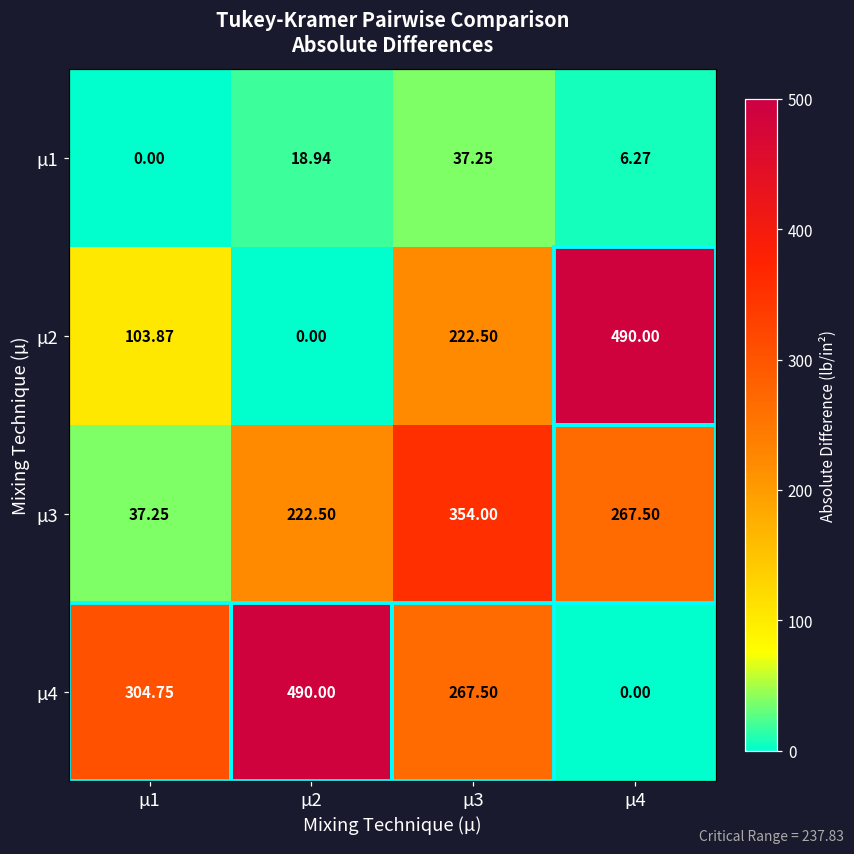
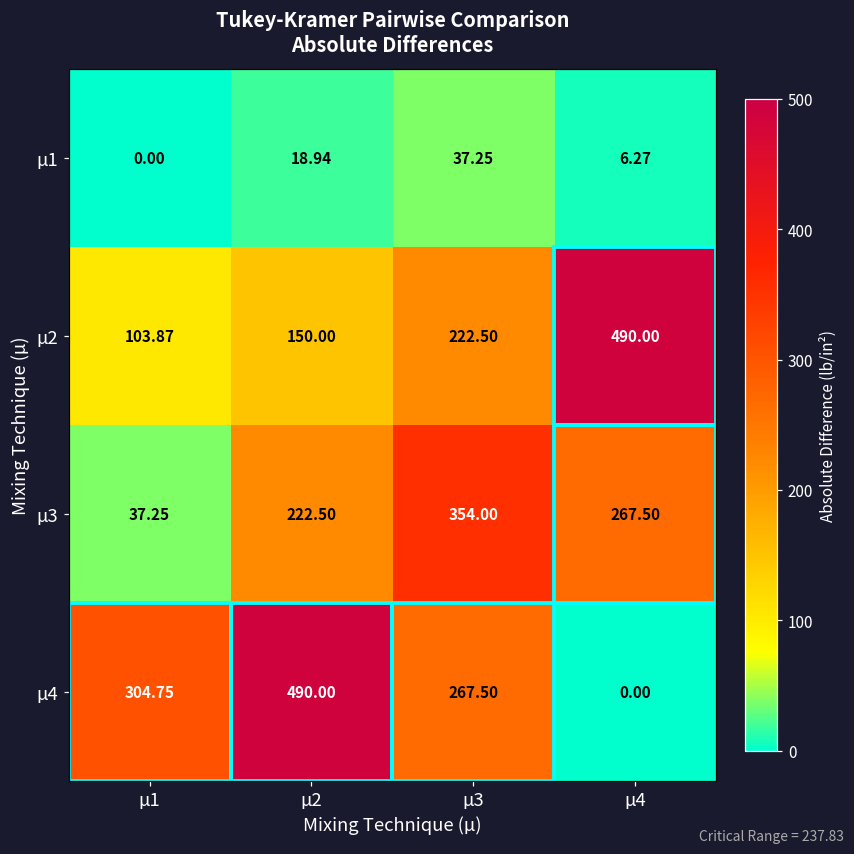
µ2, µ2: 0.00 -> 150.00
